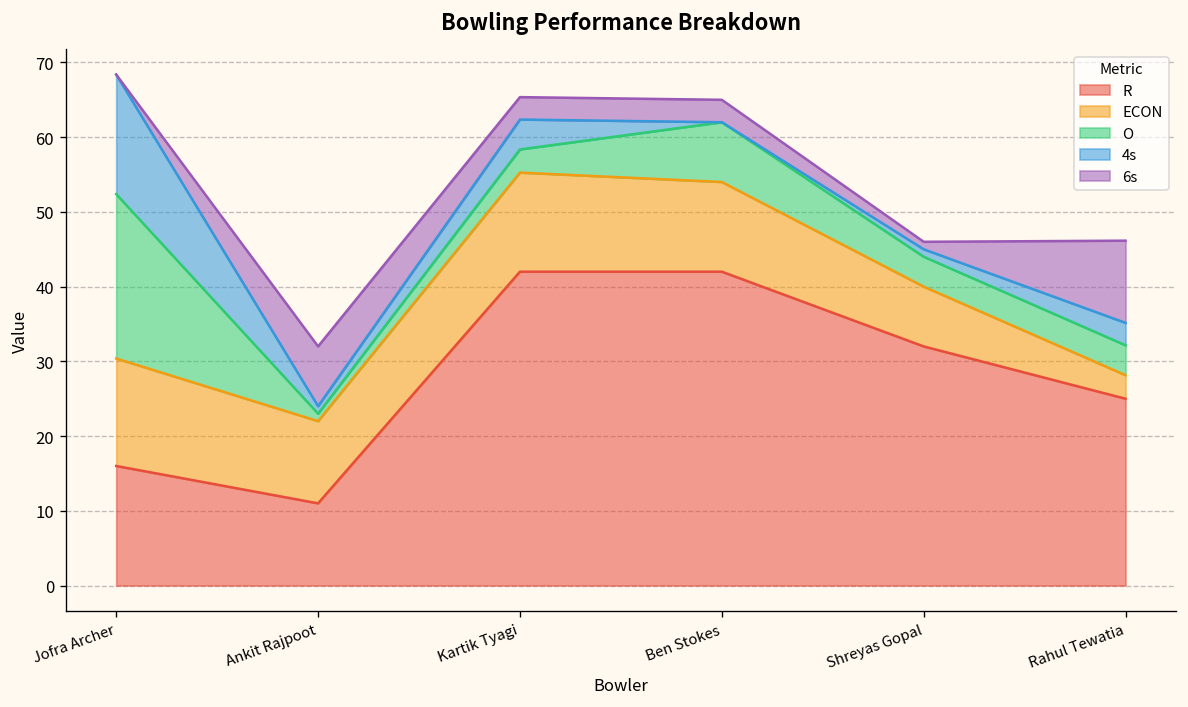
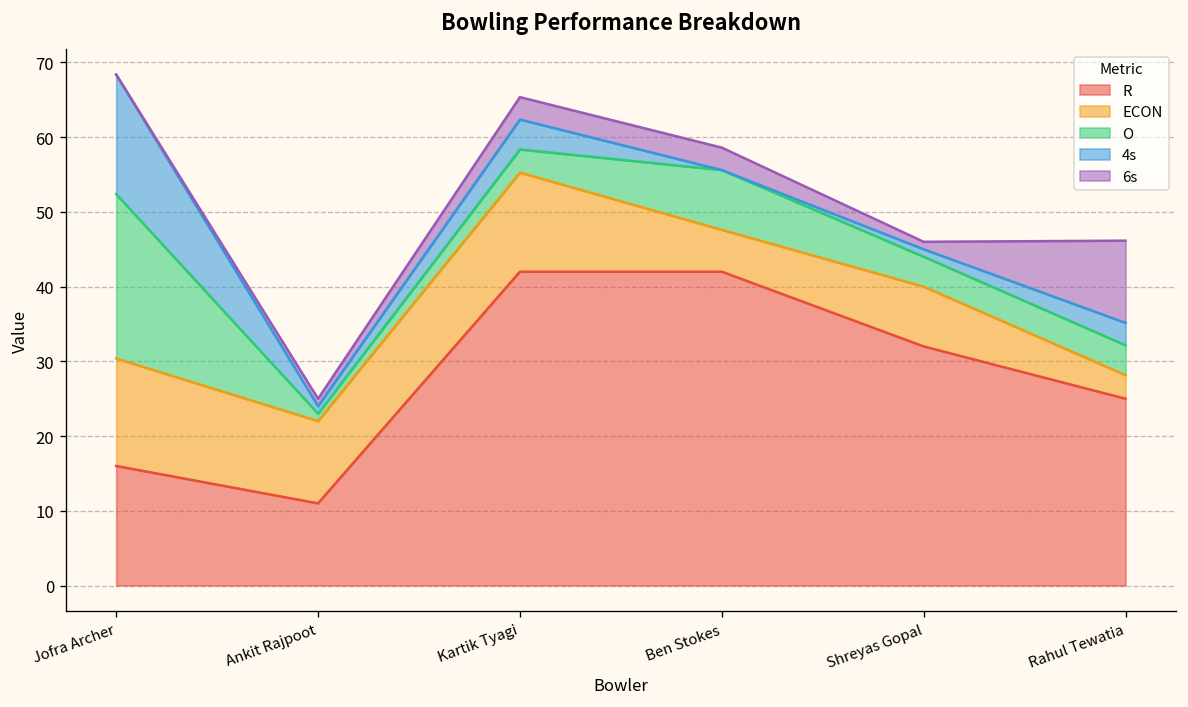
6s, Ankit Rajpoot: 8 -> 1
ECON, Ben Stokes: 12 -> 6
